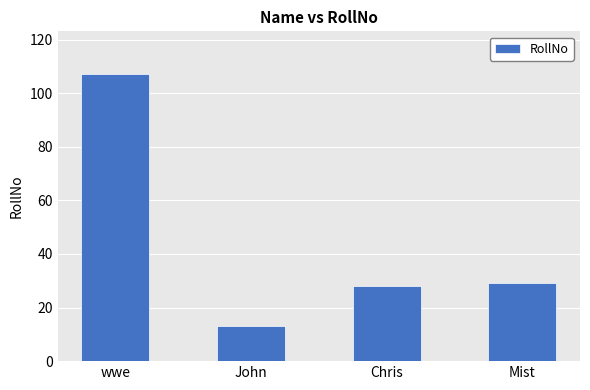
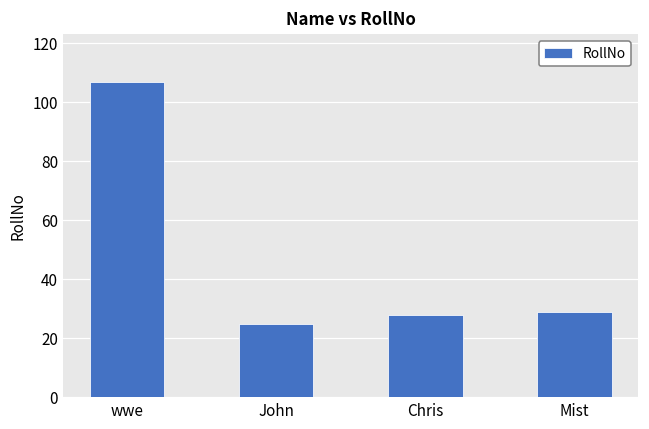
John: 13 -> 25
